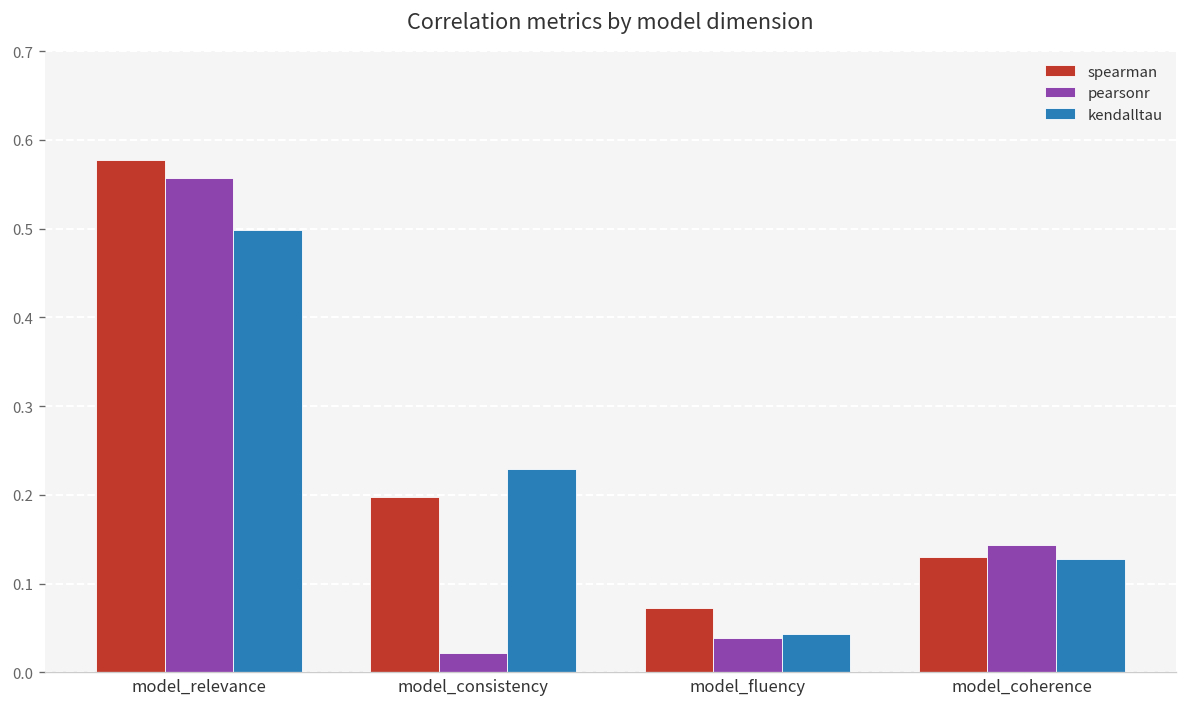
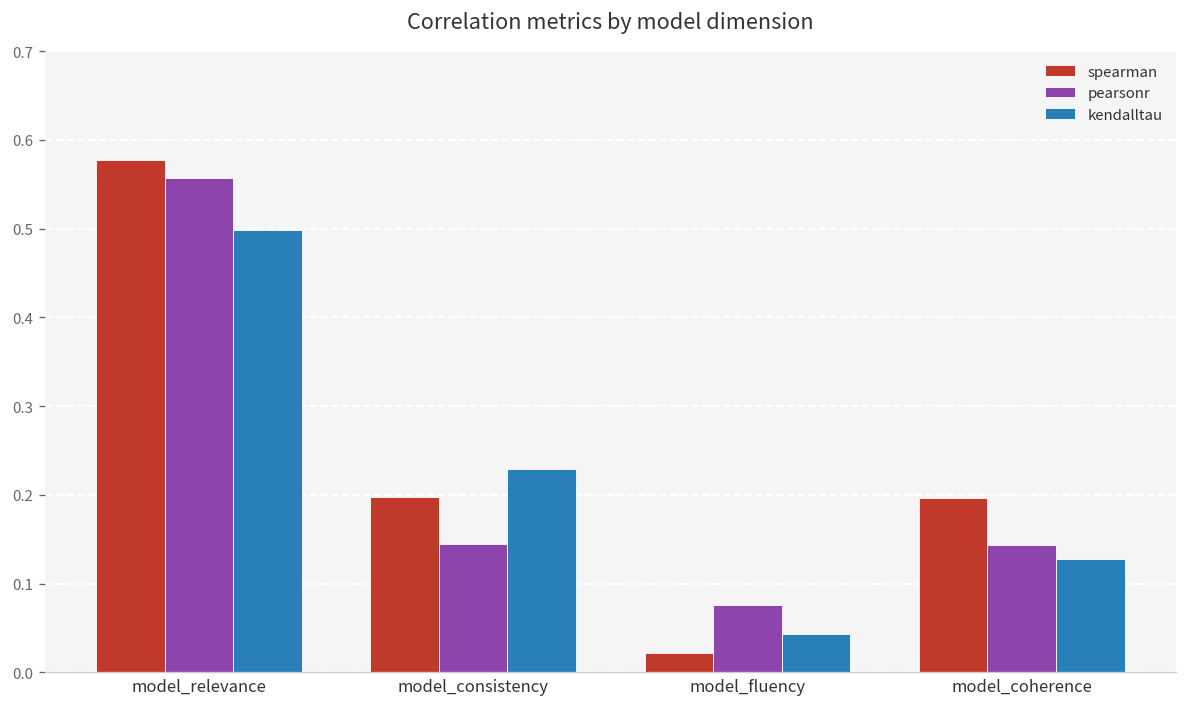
pearsonr, model_consistency: 0.02 -> 0.14
spearman, model_fluency: 0.07 -> 0.02
pearsonr, model_fluency: 0.04 -> 0.08
spearman, model_coherence: 0.13 -> 0.20
